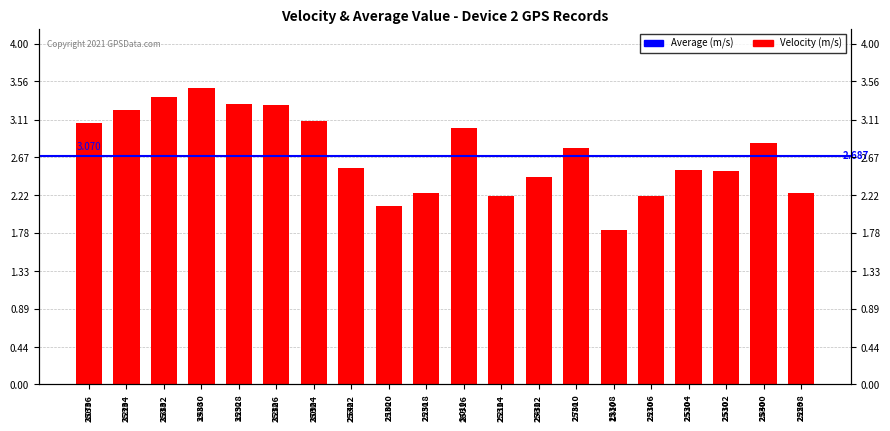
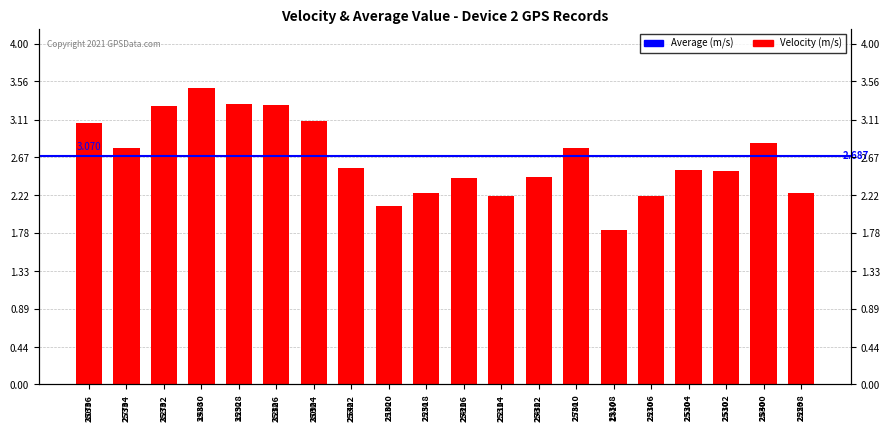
25334: 3.220 -> 2.770
25332: 3.380 -> 3.270
25316: 3.010 -> 2.420
